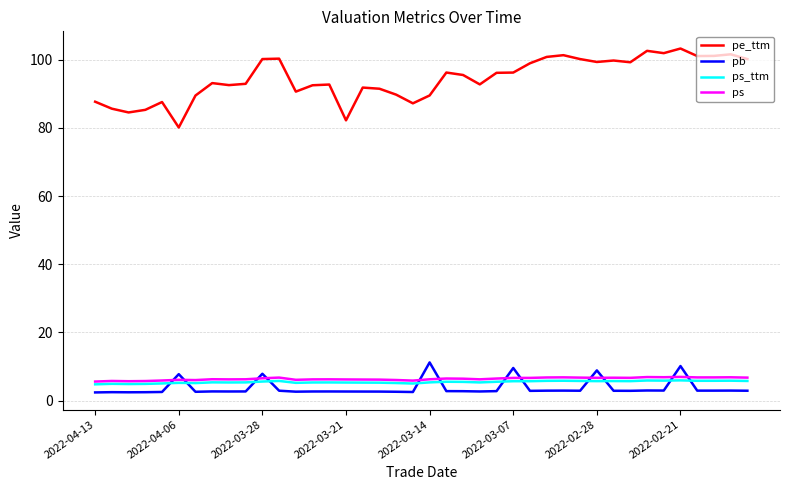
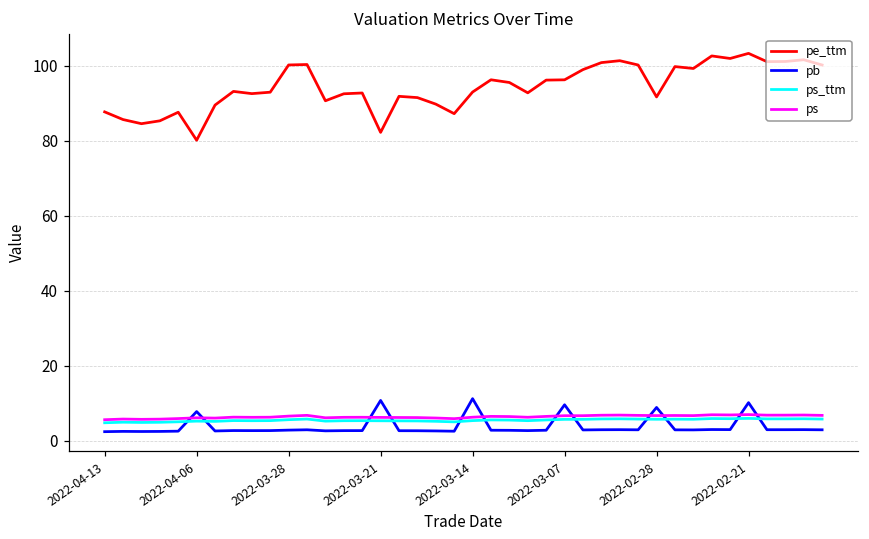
pb, 2022-03-28: 8 -> 3
pb, 2022-03-21: 3 -> 11
pe_ttm, 2022-03-14: 90 -> 93
pe_ttm, 2022-02-28: 99 -> 92
